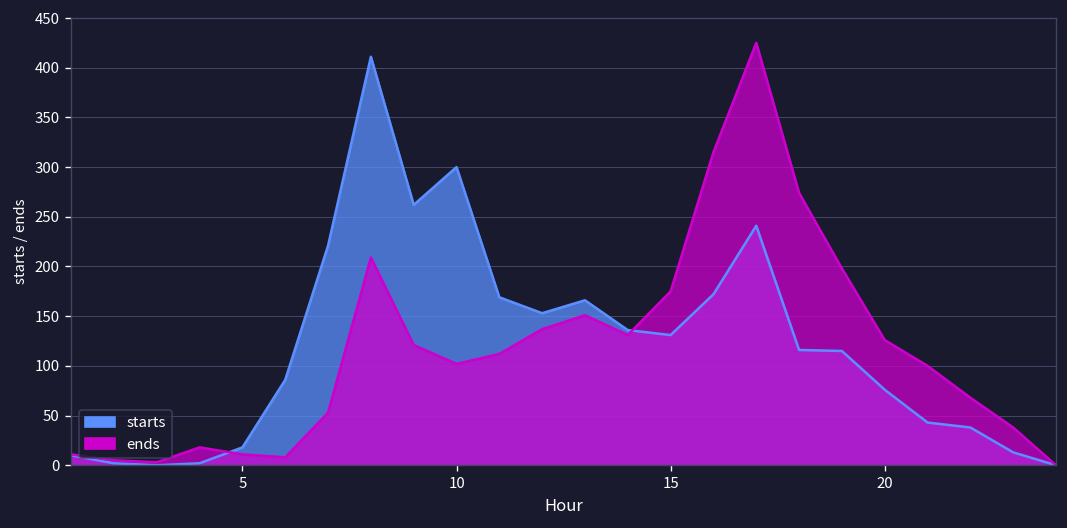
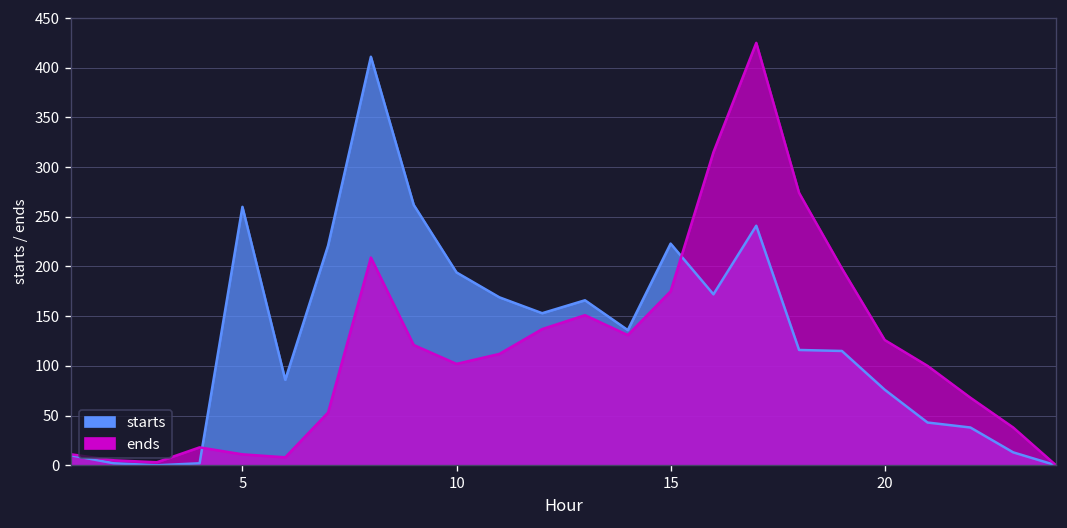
starts, 5: 20 -> 260
starts, 10: 300 -> 190
starts, 15: 130 -> 220
